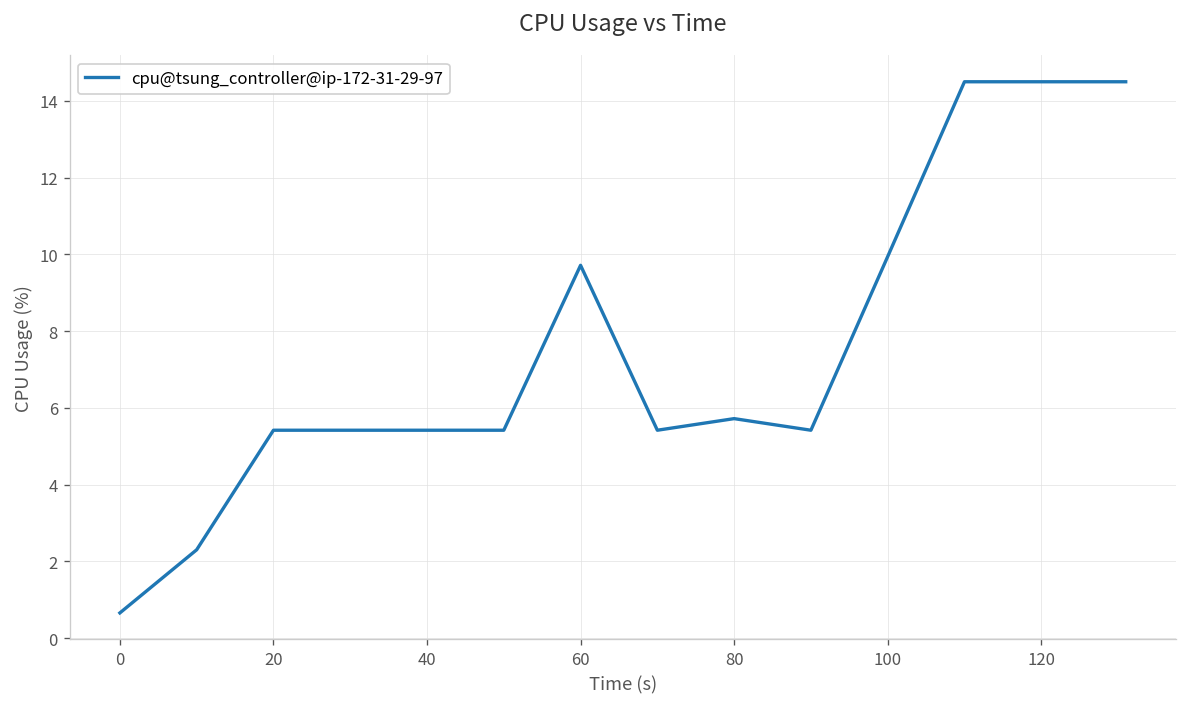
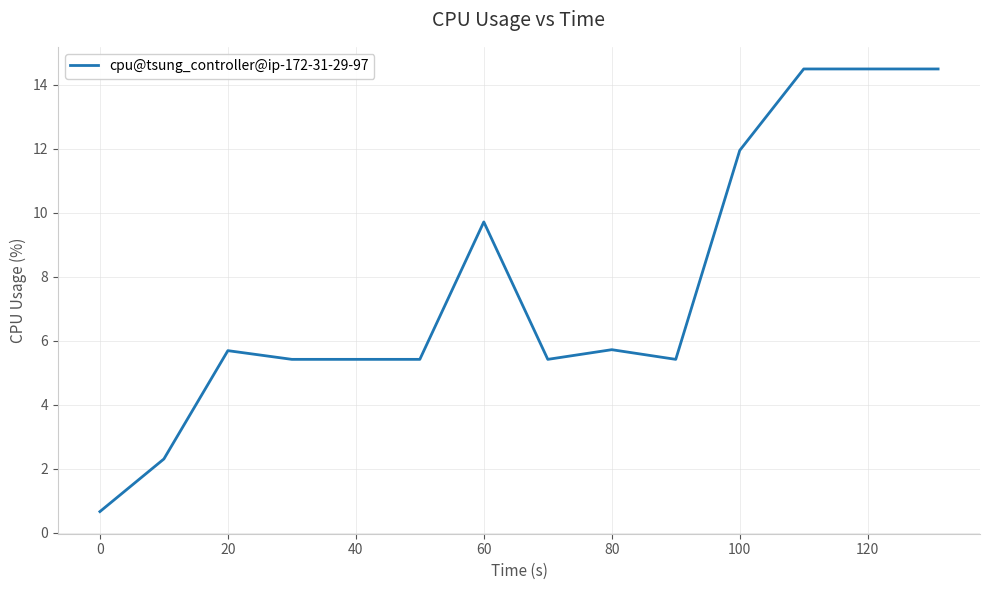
20: 5.4 -> 5.7
100: 9.9 -> 12.0
